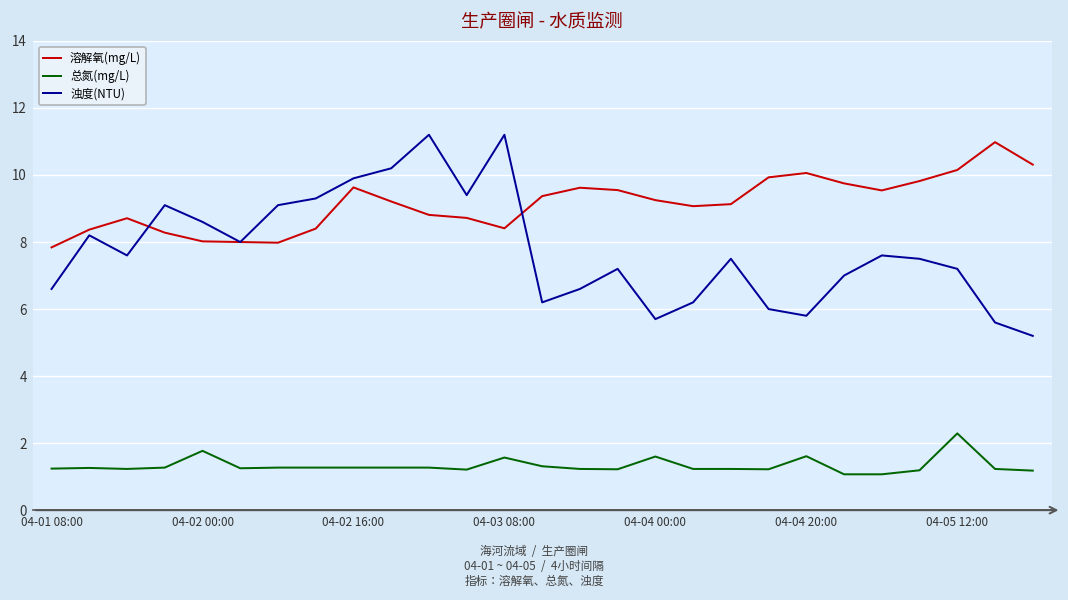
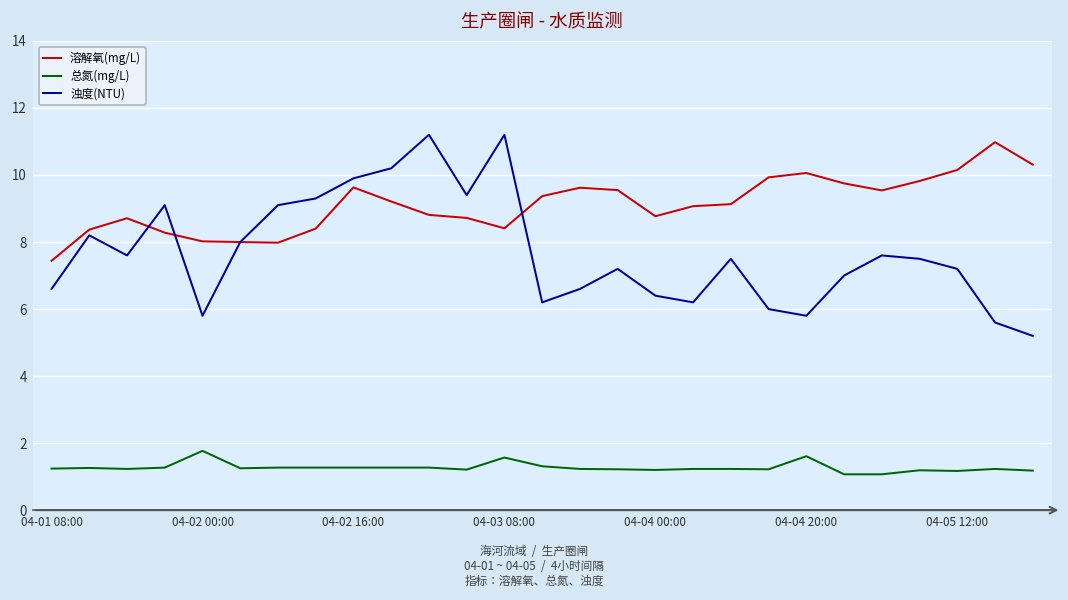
溶解氧(mg/L), 04-01 08:00: 7.8 -> 7.4
浊度(NTU), 04-02 00:00: 8.6 -> 5.8
溶解氧(mg/L), 04-04 00:00: 9.3 -> 8.8
总氮(mg/L), 04-04 00:00: 1.6 -> 1.2
浊度(NTU), 04-04 00:00: 5.7 -> 6.4
总氮(mg/L), 04-05 12:00: 2.3 -> 1.2
